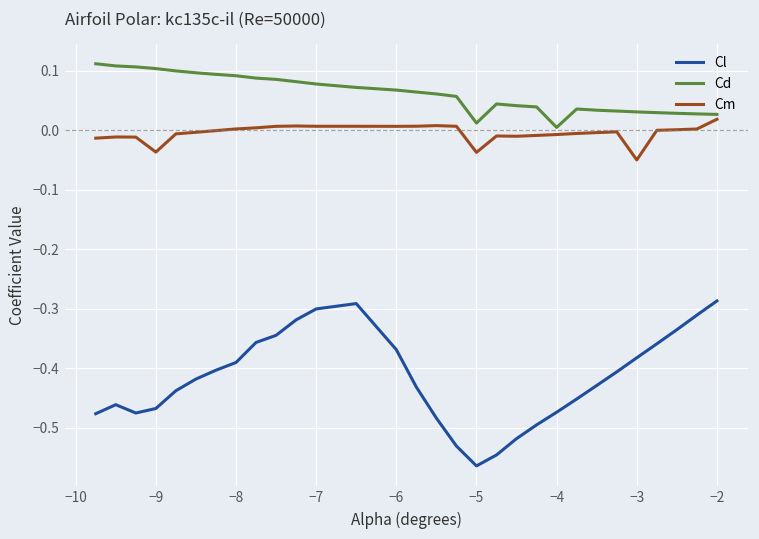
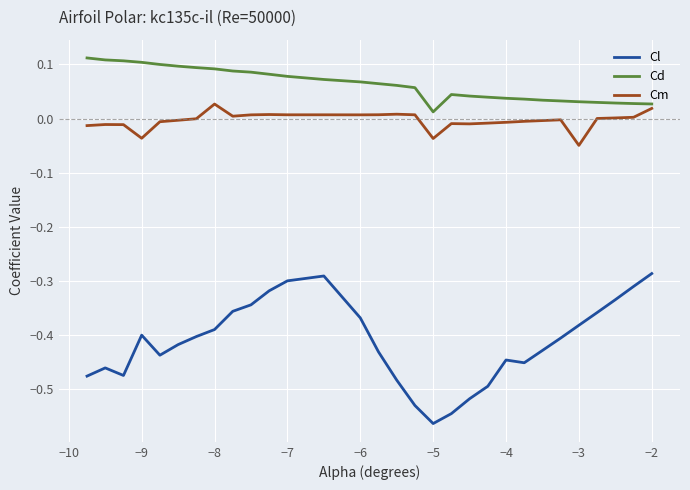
Cl, −9: -0.47 -> -0.40
Cm, −8: 0.00 -> 0.03
Cl, −4: -0.47 -> -0.45
Cd, −4: 0.00 -> 0.04
